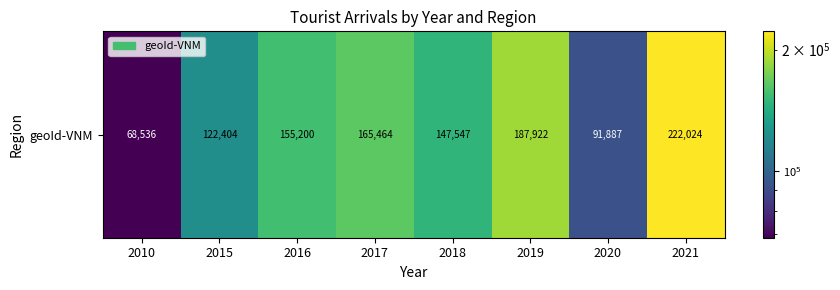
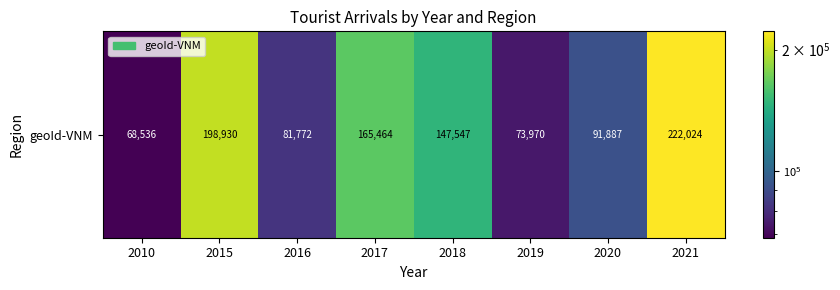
geoId-VNM, 2015: 122,404 -> 198,930
geoId-VNM, 2016: 155,200 -> 81,772
geoId-VNM, 2019: 187,922 -> 73,970
